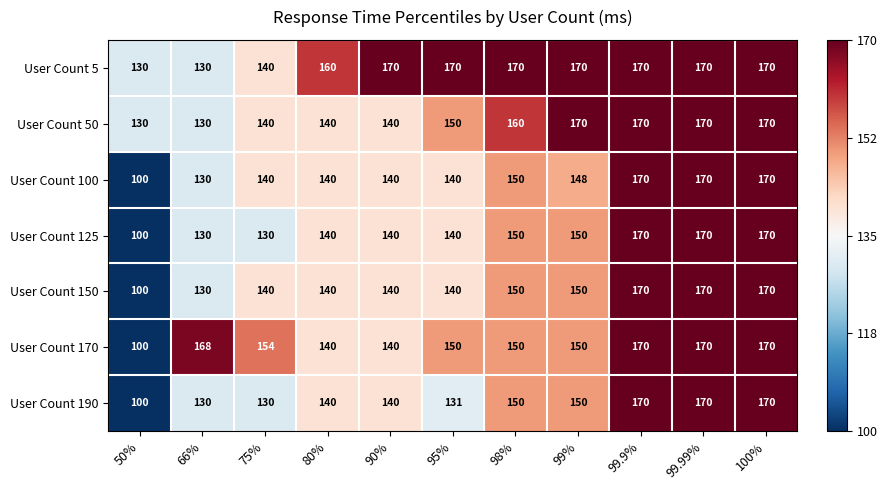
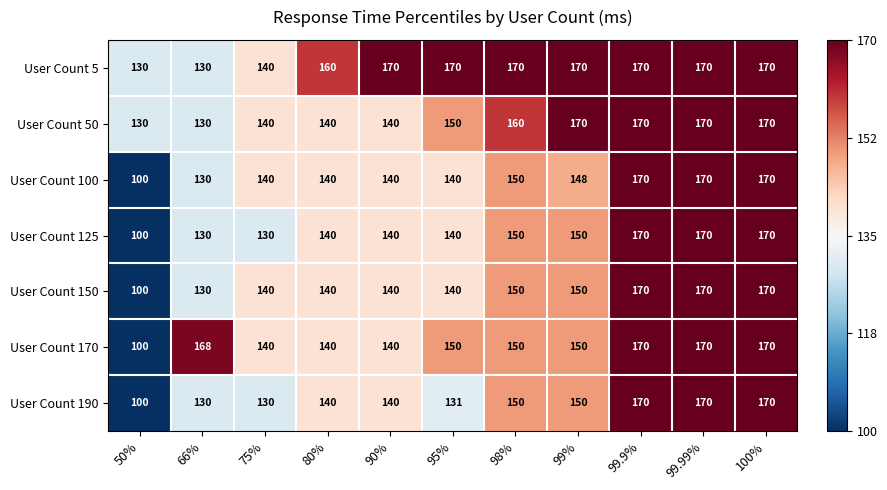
User Count 170, 75%: 154 -> 140
